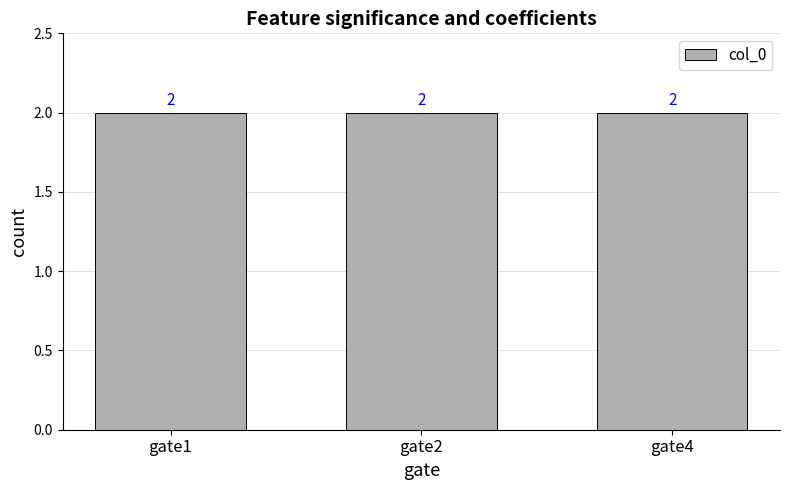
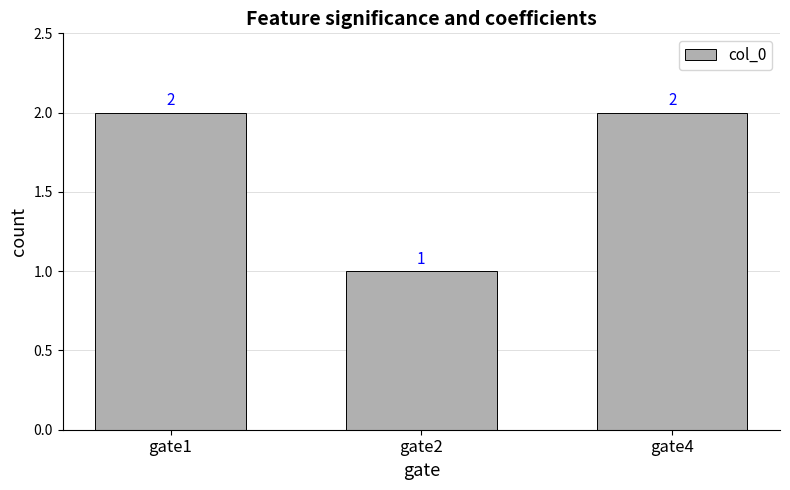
gate2: 2 -> 1
